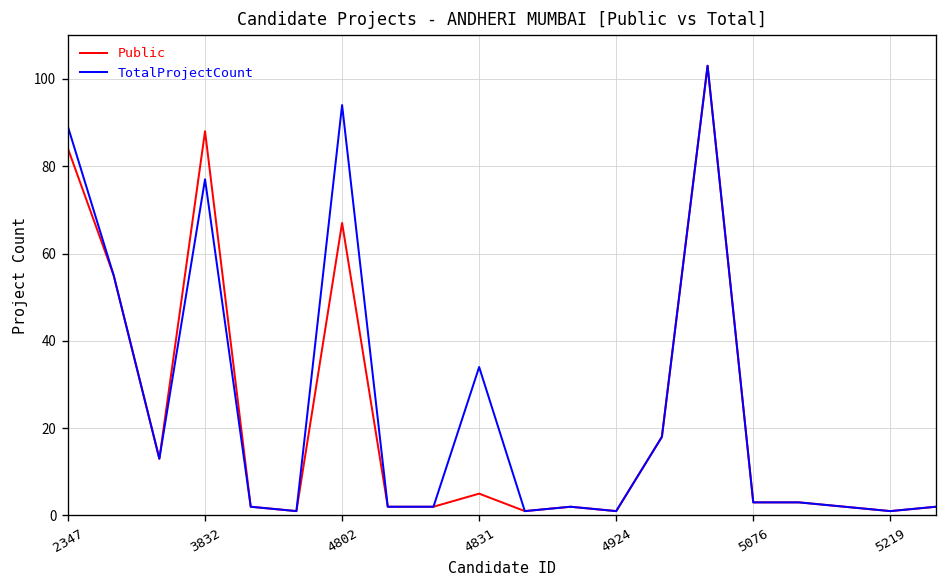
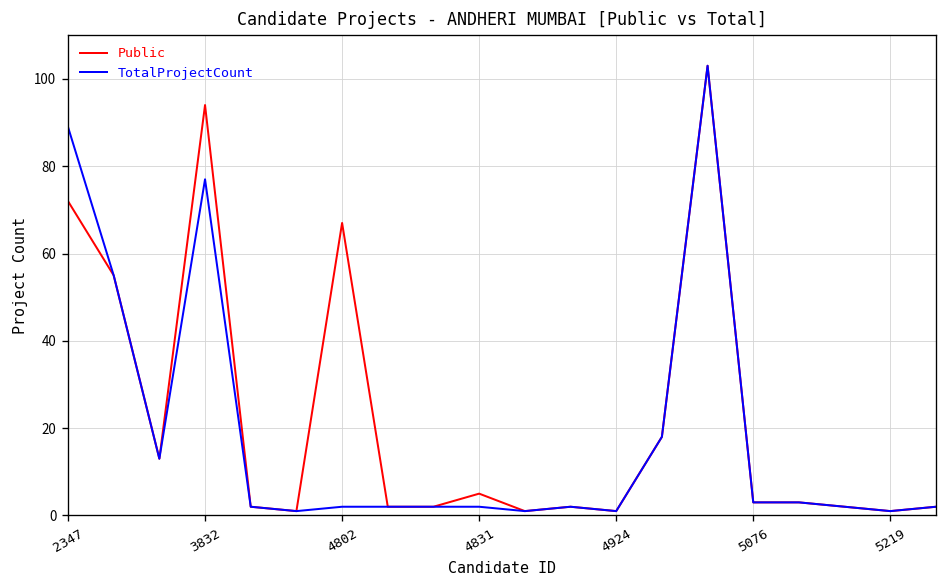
Public, 2347: 84 -> 72
Public, 3832: 88 -> 94
TotalProjectCount, 4802: 94 -> 2
TotalProjectCount, 4831: 34 -> 2
